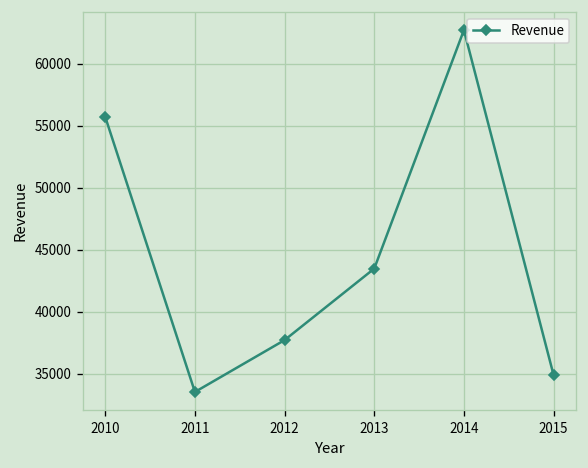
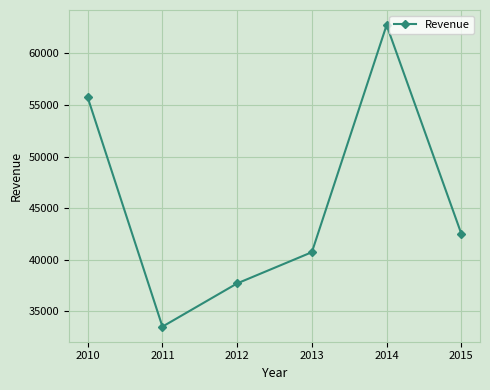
2013: 43500 -> 40700
2015: 34900 -> 42500
